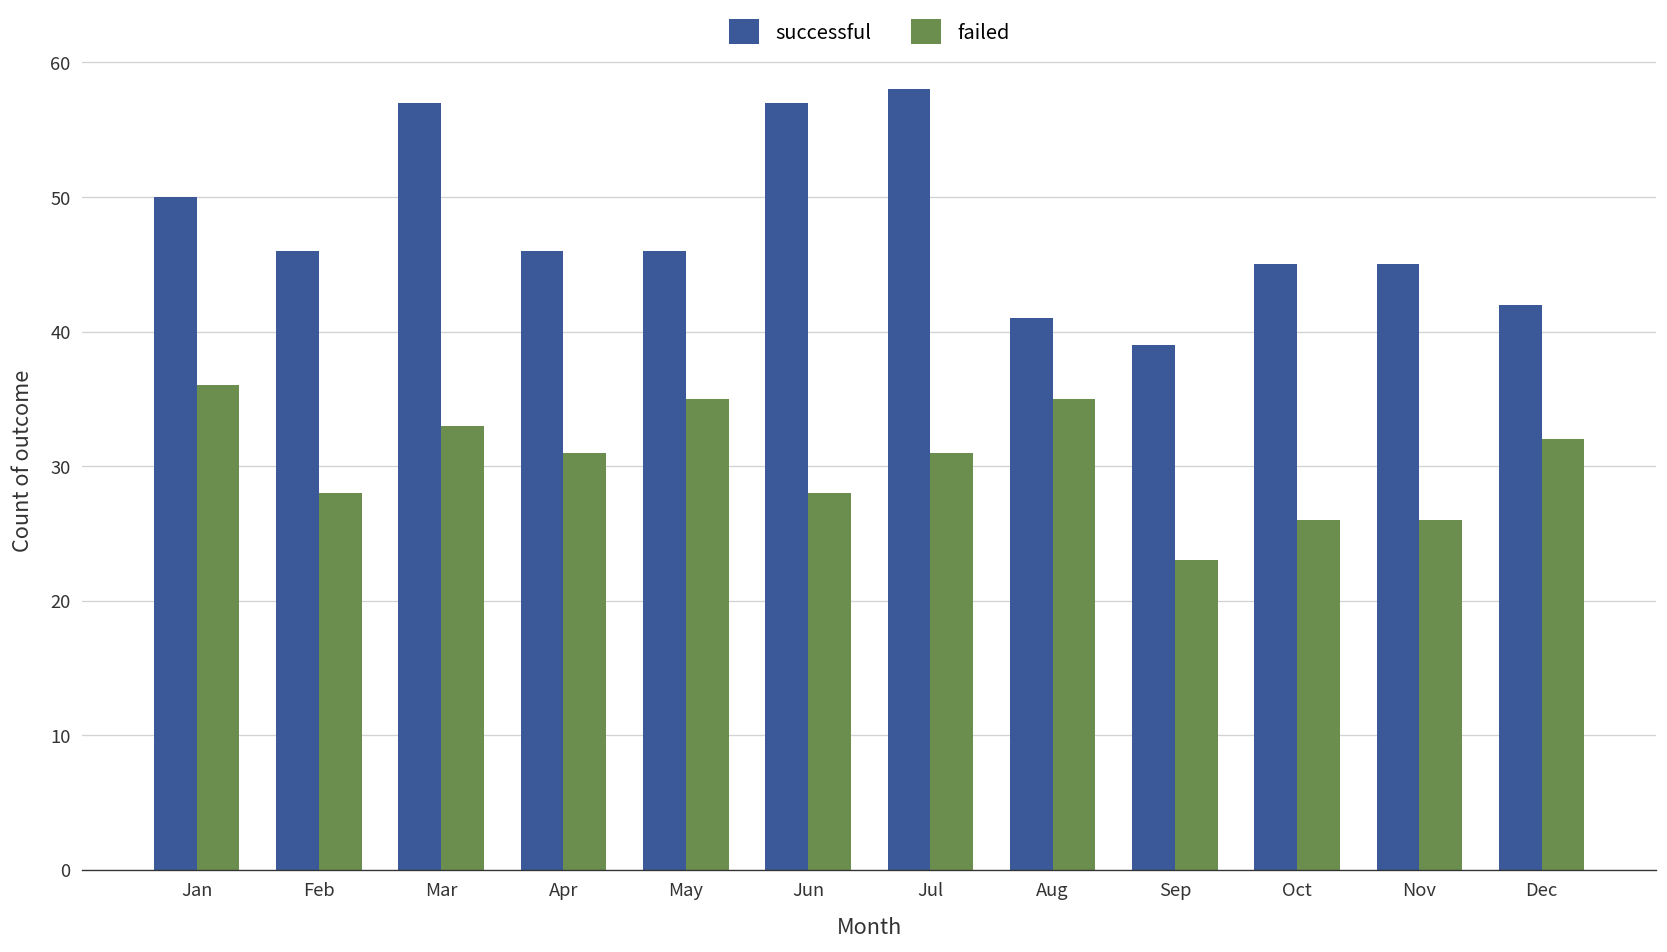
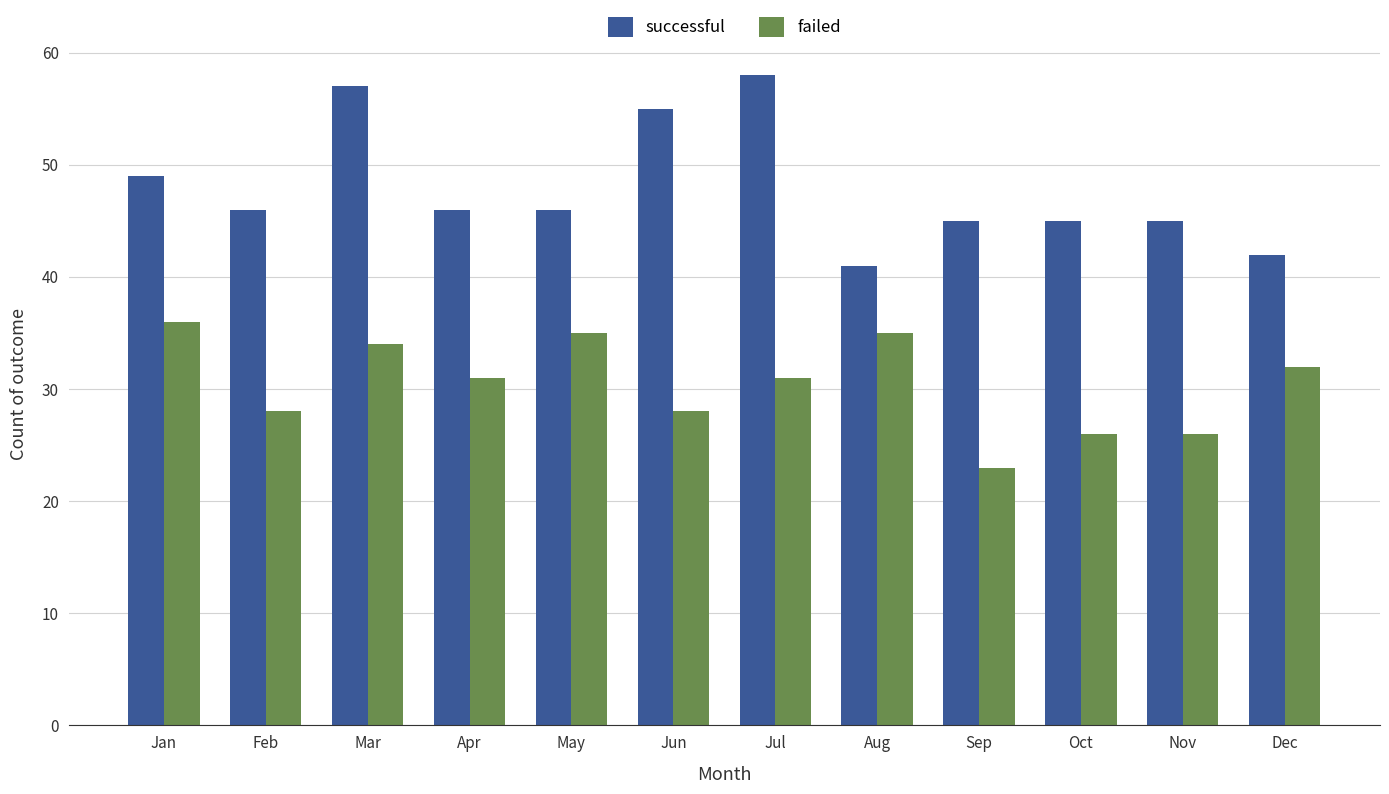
successful, Jan: 50 -> 49
failed, Mar: 33 -> 34
successful, Jun: 57 -> 55
successful, Sep: 39 -> 45
